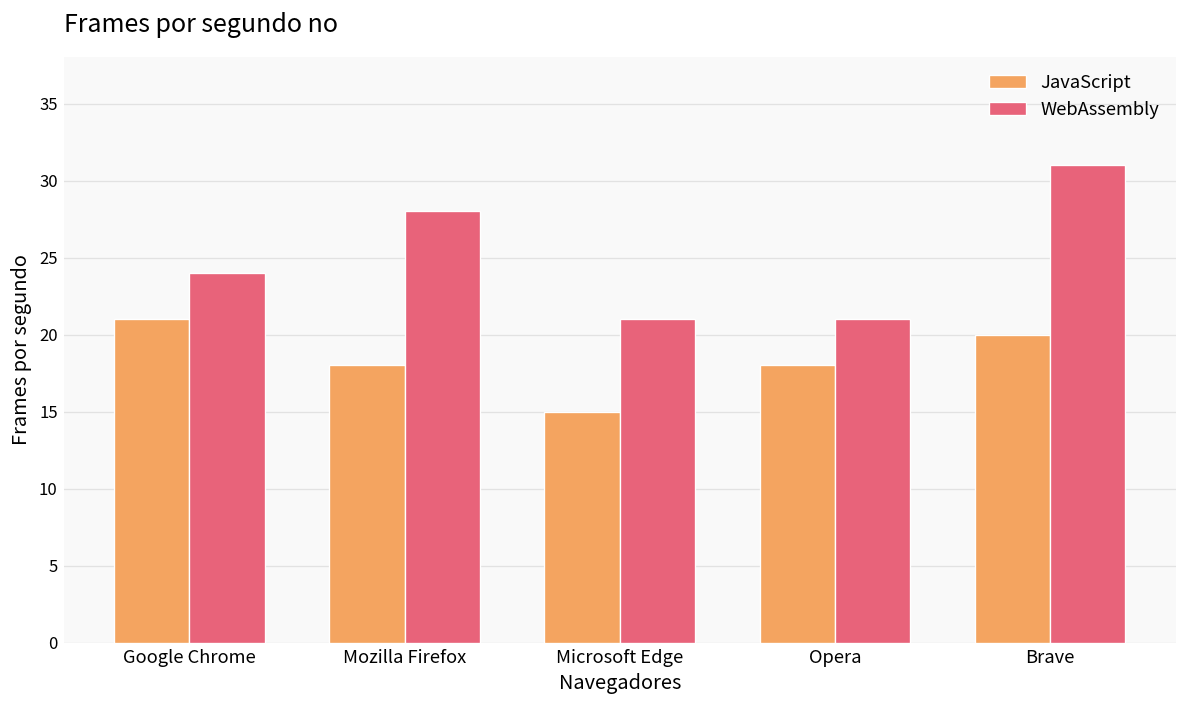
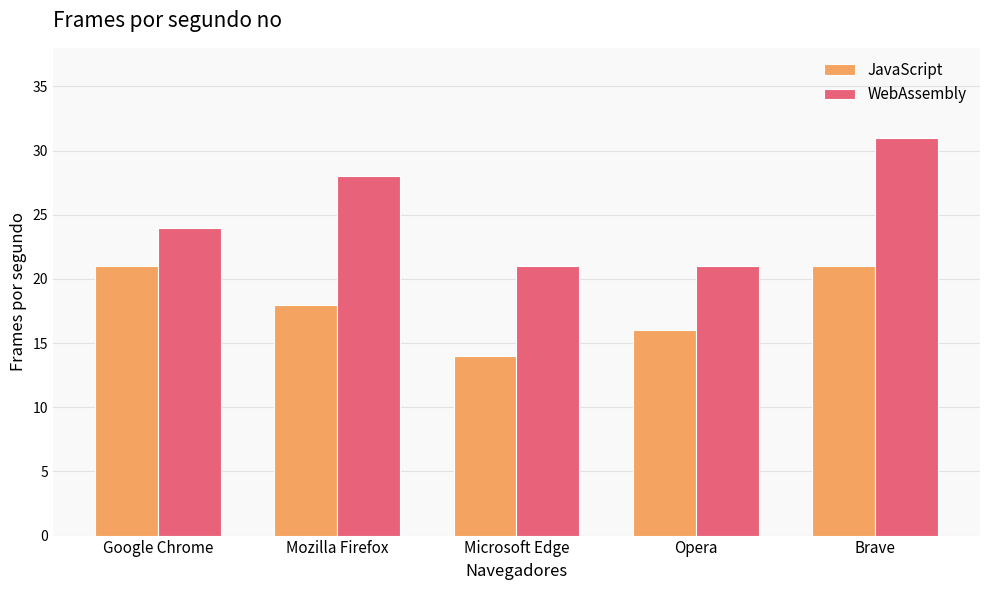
JavaScript, Microsoft Edge: 15 -> 14
JavaScript, Opera: 18 -> 16
JavaScript, Brave: 20 -> 21
